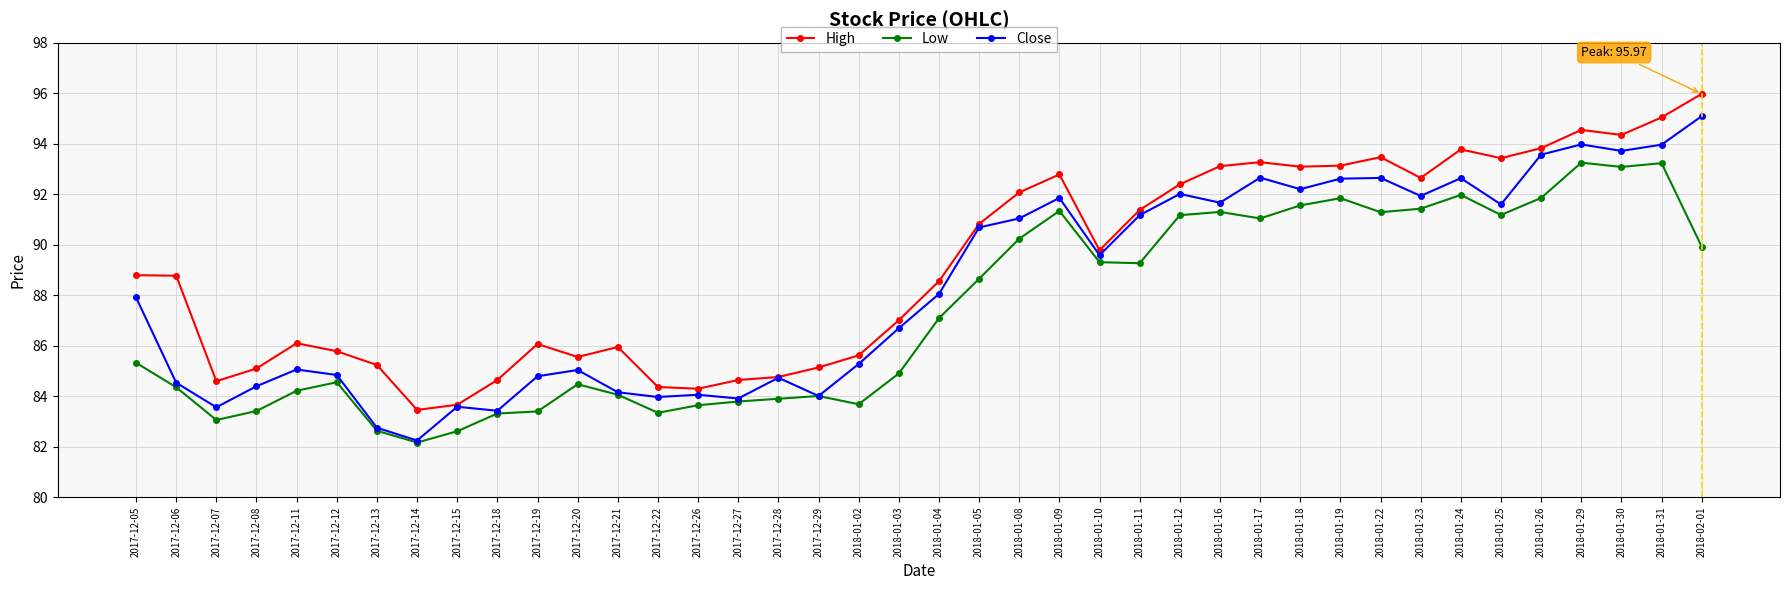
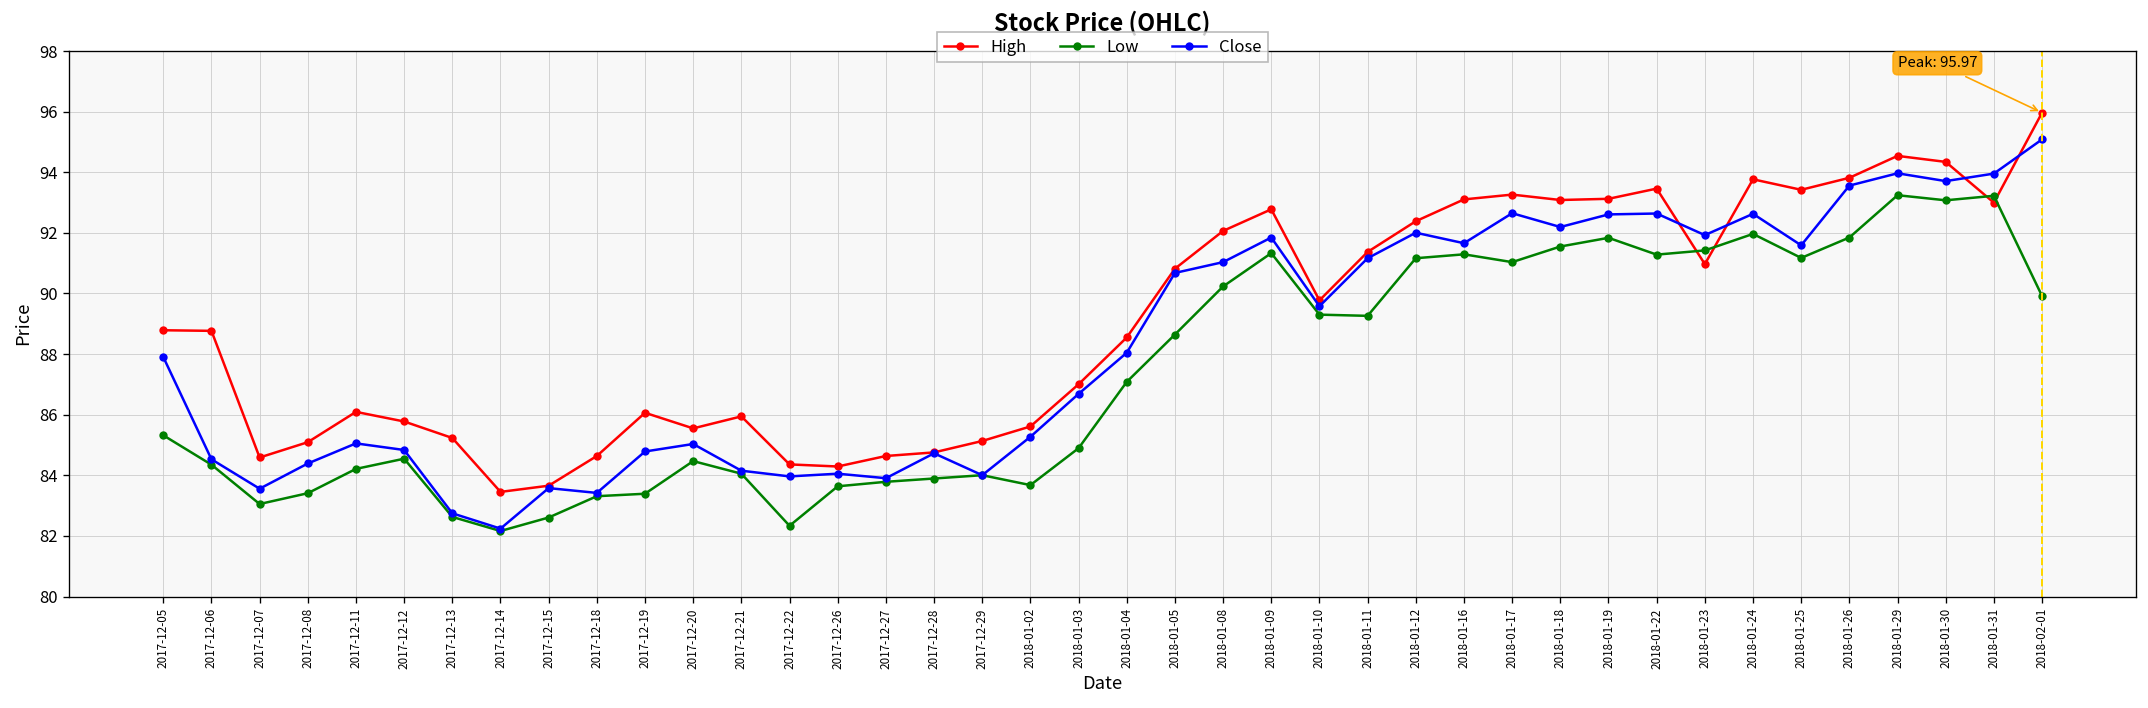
Low, 2017-12-22: 83.3 -> 82.3
High, 2018-01-23: 92.6 -> 91.0
High, 2018-01-31: 95.0 -> 93.0
